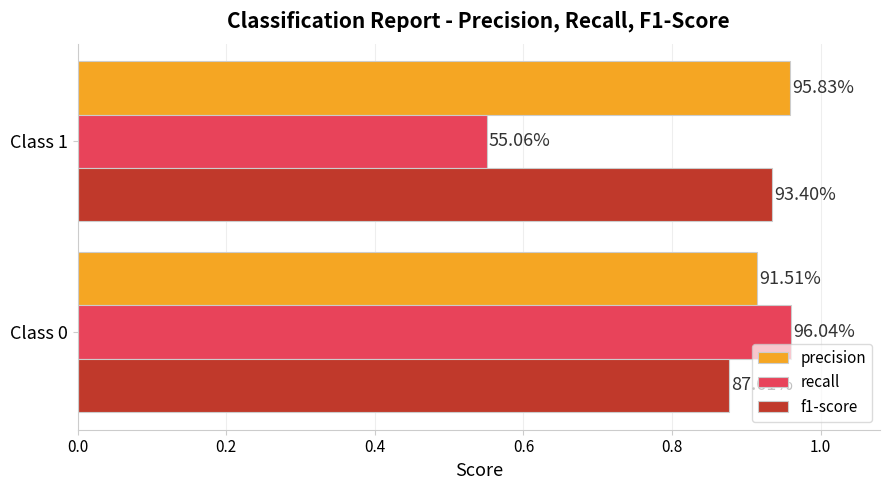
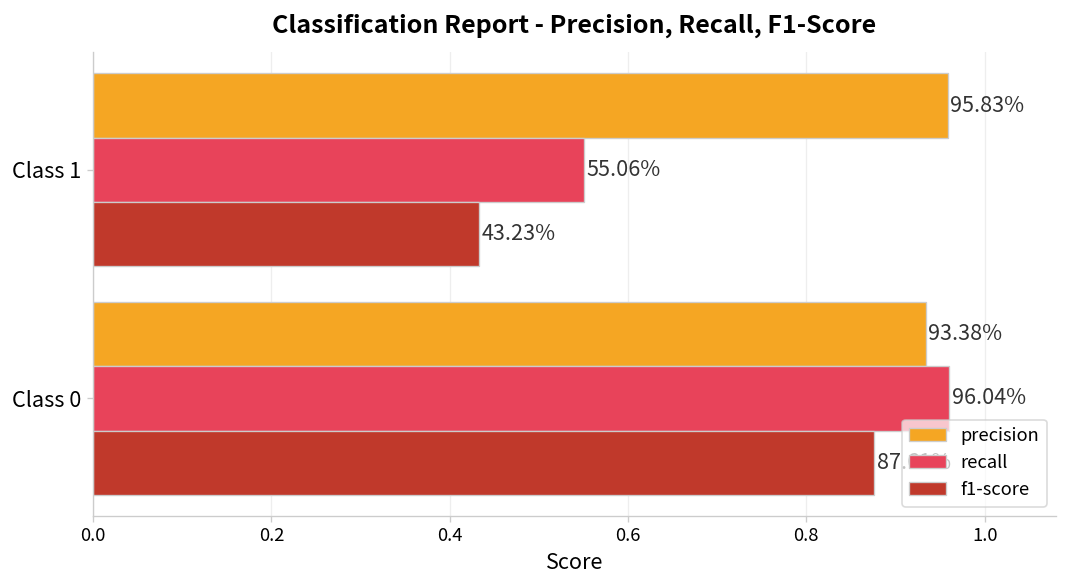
f1-score, Class 1: 93.40% -> 43.23%
precision, Class 0: 91.51% -> 93.38%
